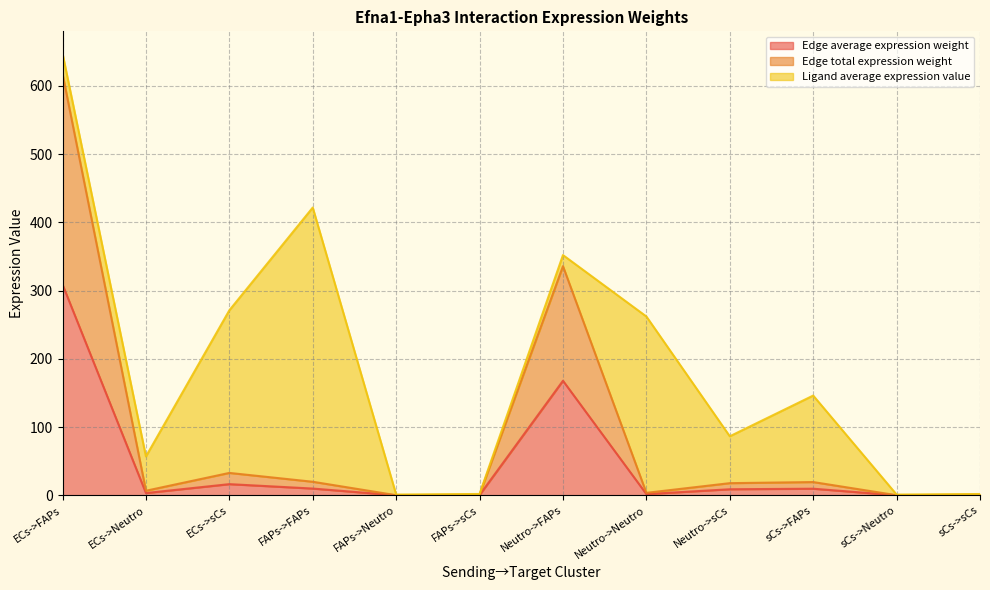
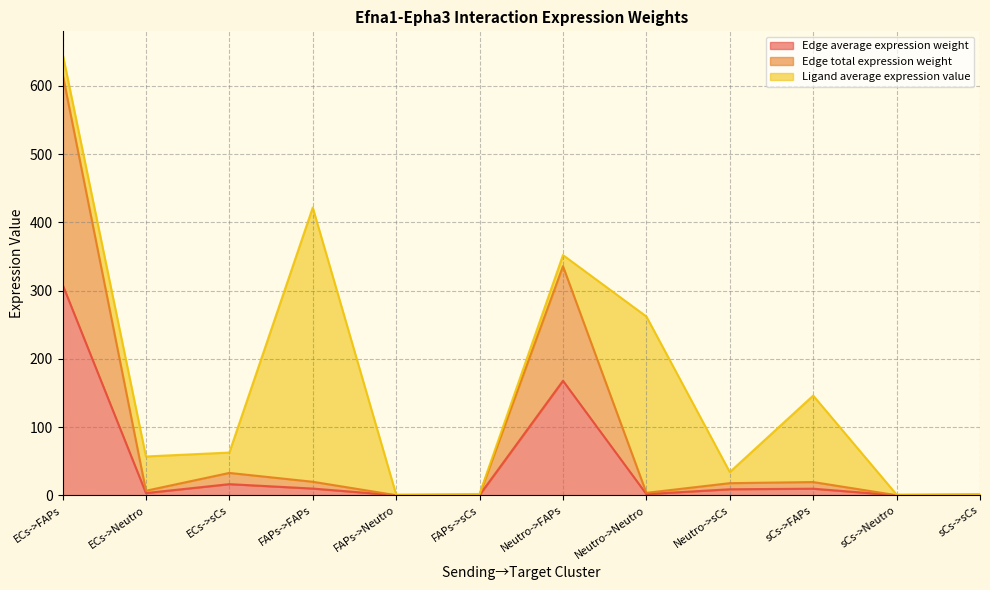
Ligand average expression value, ECs->sCs: 240 -> 30
Ligand average expression value, Neutro->sCs: 70 -> 20
